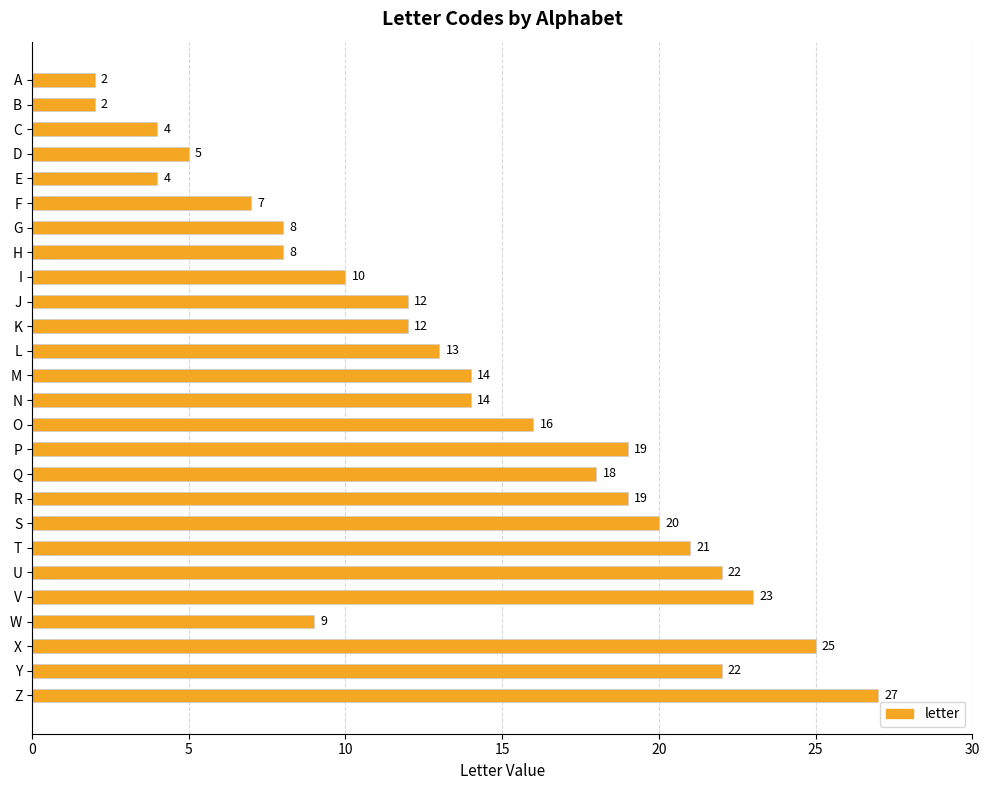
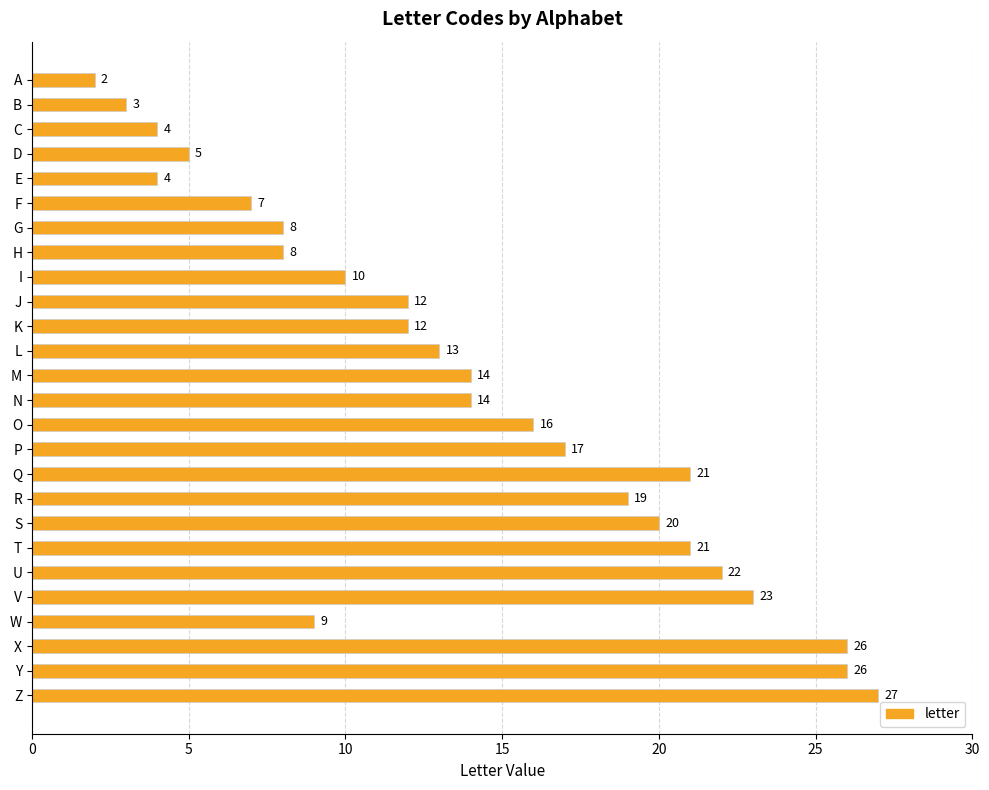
B: 2 -> 3
P: 19 -> 17
Q: 18 -> 21
X: 25 -> 26
Y: 22 -> 26
